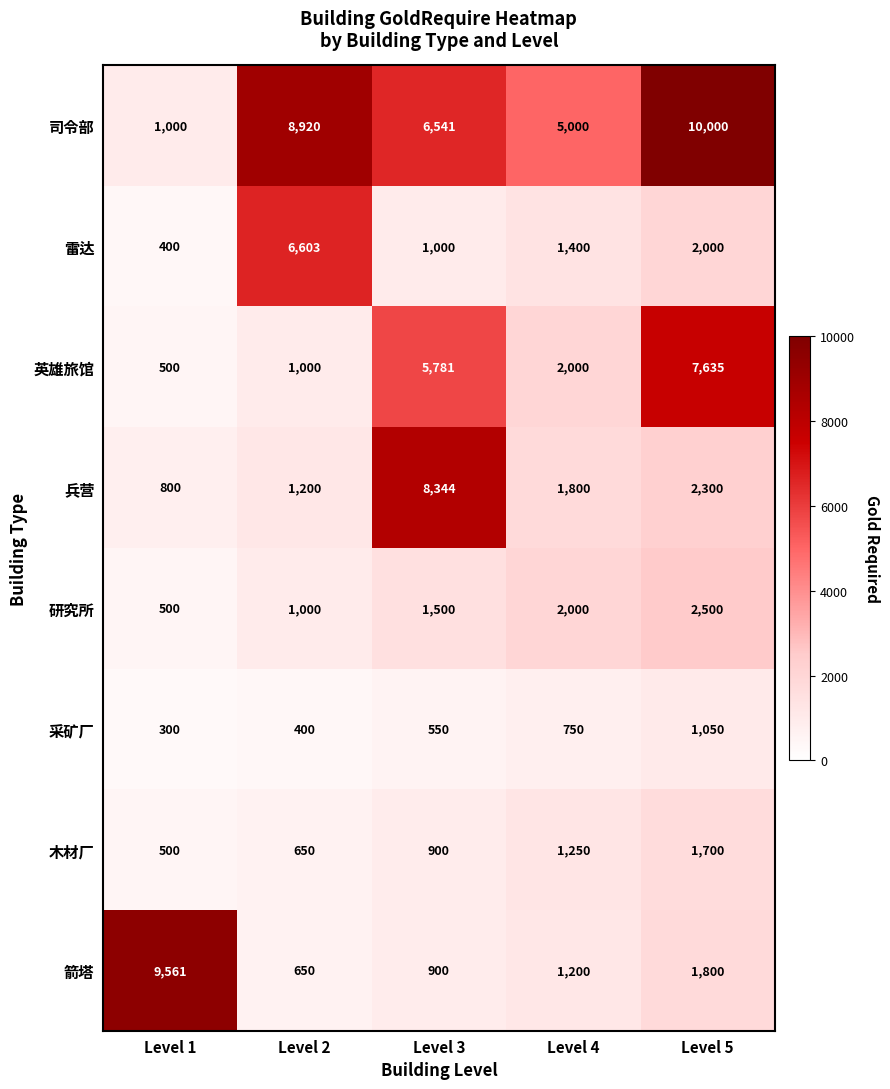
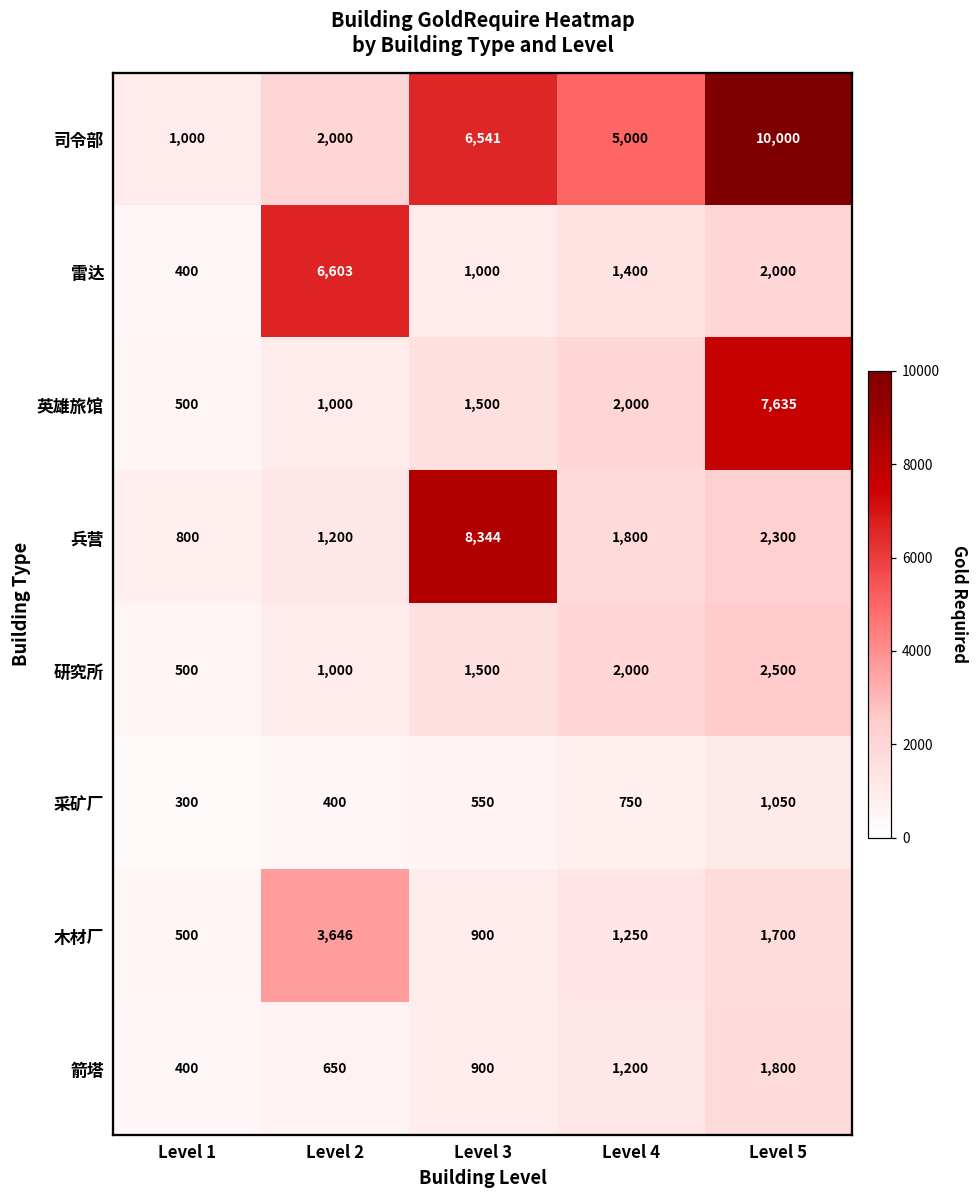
司令部, Level 2: 8,920 -> 2,000
英雄旅馆, Level 3: 5,781 -> 1,500
木材厂, Level 2: 650 -> 3,646
箭塔, Level 1: 9,561 -> 400
